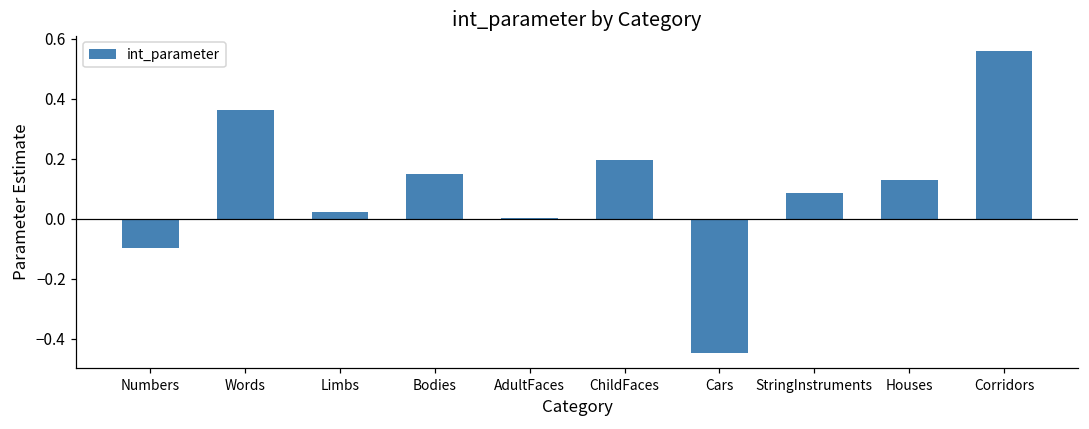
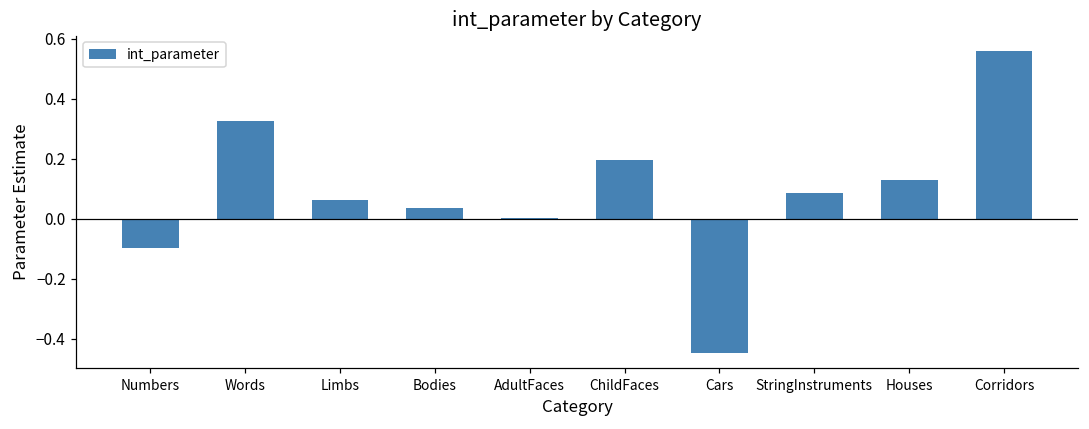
Words: 0.36 -> 0.32
Limbs: 0.02 -> 0.06
Bodies: 0.15 -> 0.04
